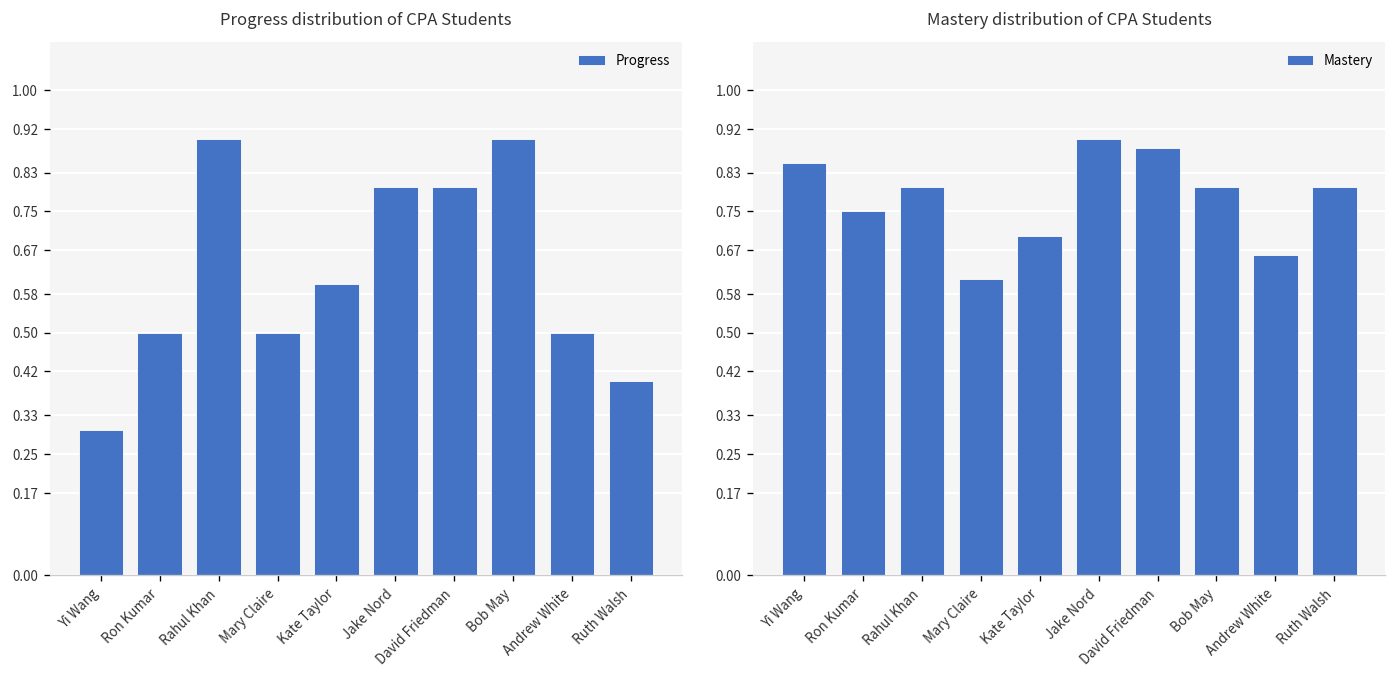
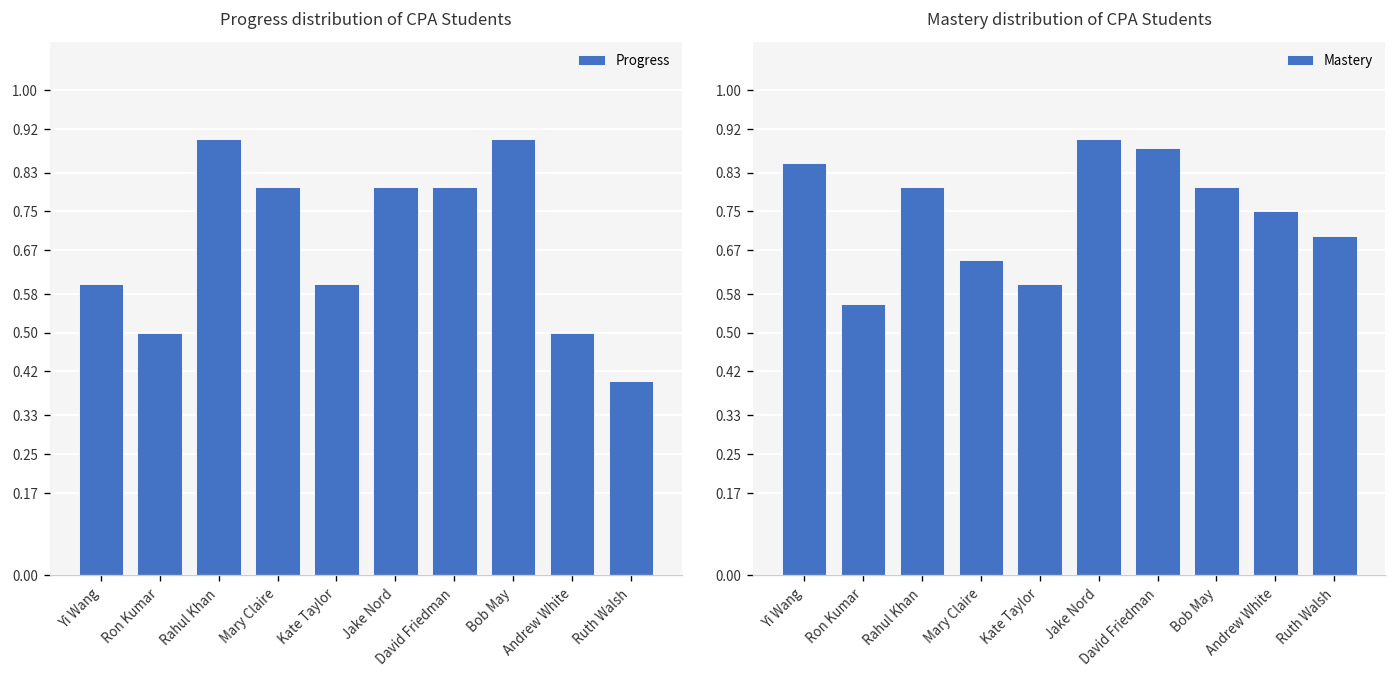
Progress distribution of CPA Students, Yi Wang: 0.3 -> 0.6
Progress distribution of CPA Students, Mary Claire: 0.5 -> 0.8
Mastery distribution of CPA Students, Ron Kumar: 0.75 -> 0.56
Mastery distribution of CPA Students, Mary Claire: 0.61 -> 0.65
Mastery distribution of CPA Students, Kate Taylor: 0.7 -> 0.6
Mastery distribution of CPA Students, Andrew White: 0.66 -> 0.75
Mastery distribution of CPA Students, Ruth Walsh: 0.8 -> 0.7
